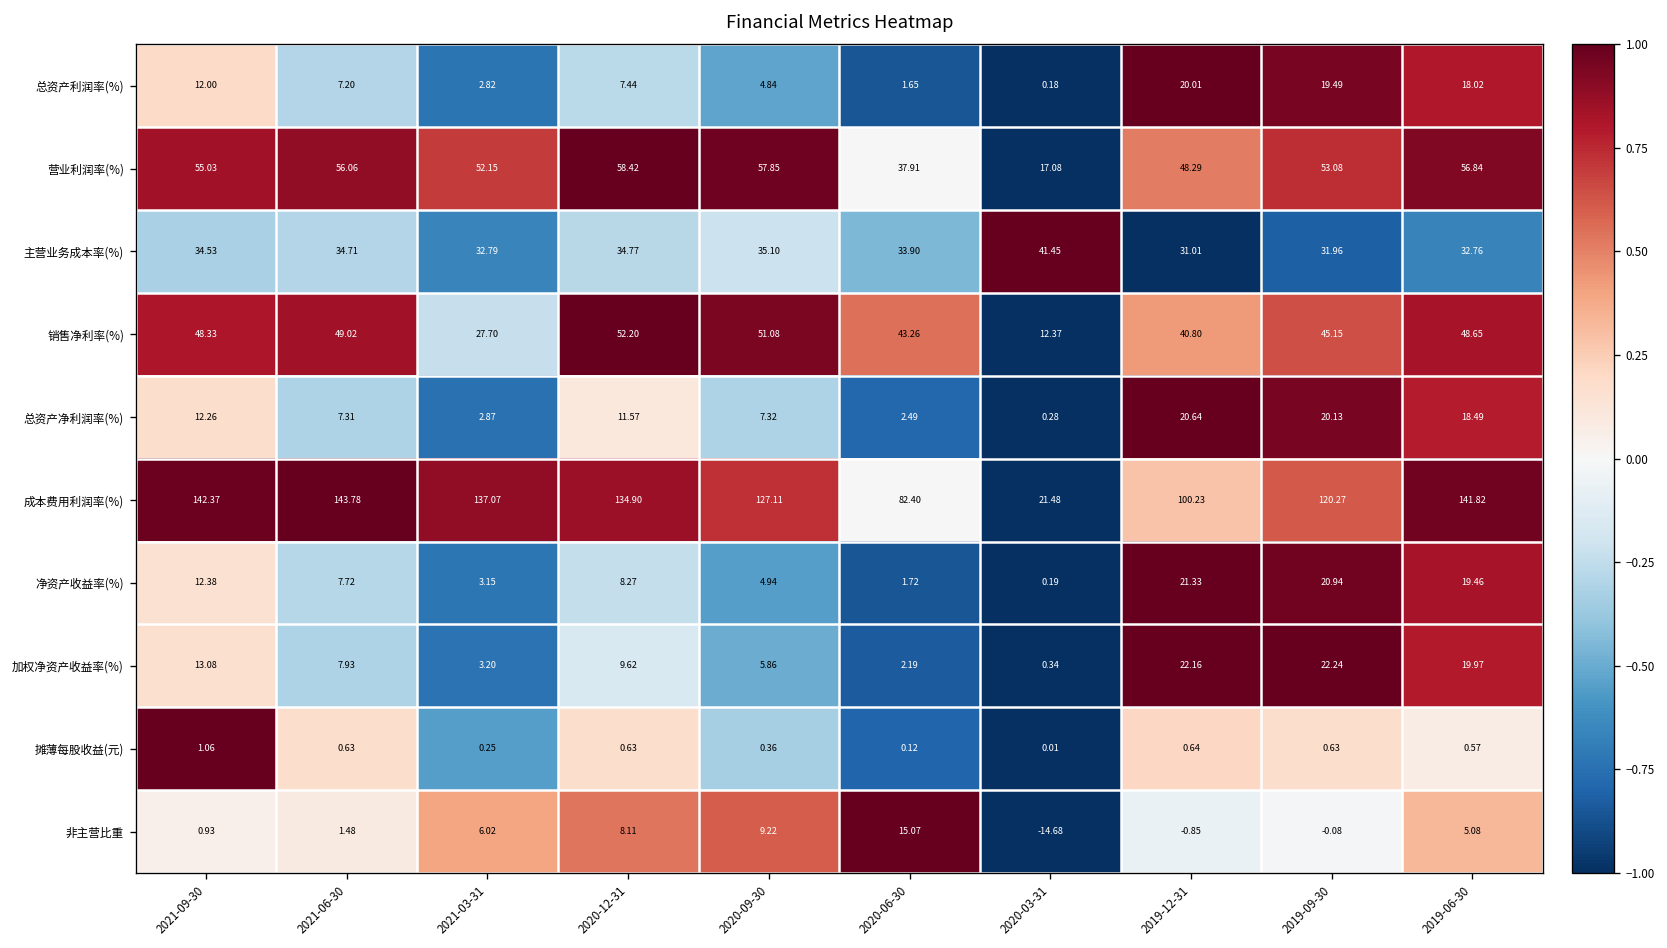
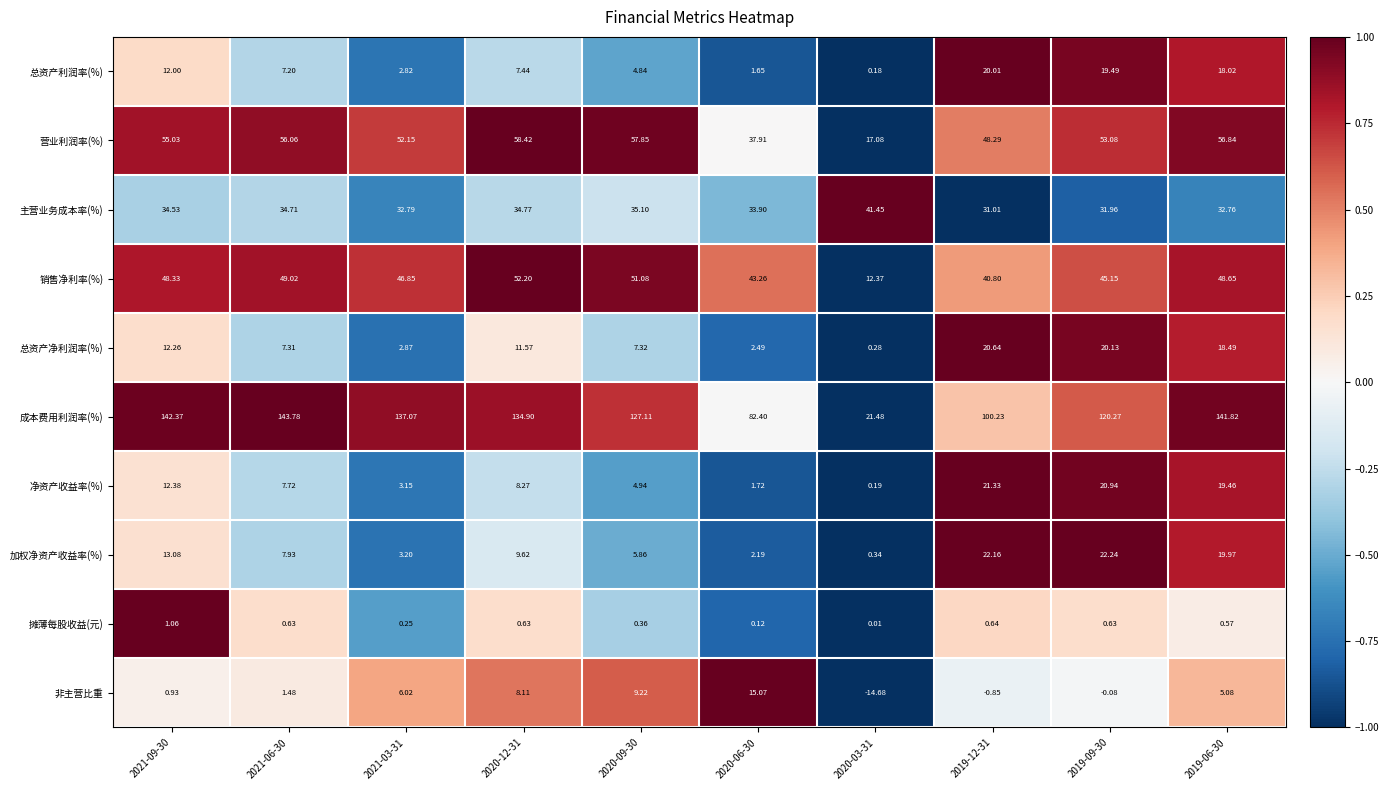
销售净利率(%), 2021-03-31: 27.70 -> 46.85
